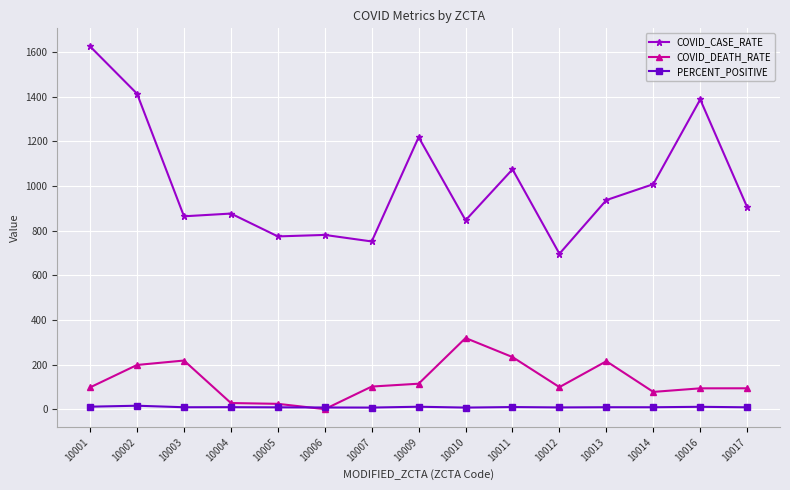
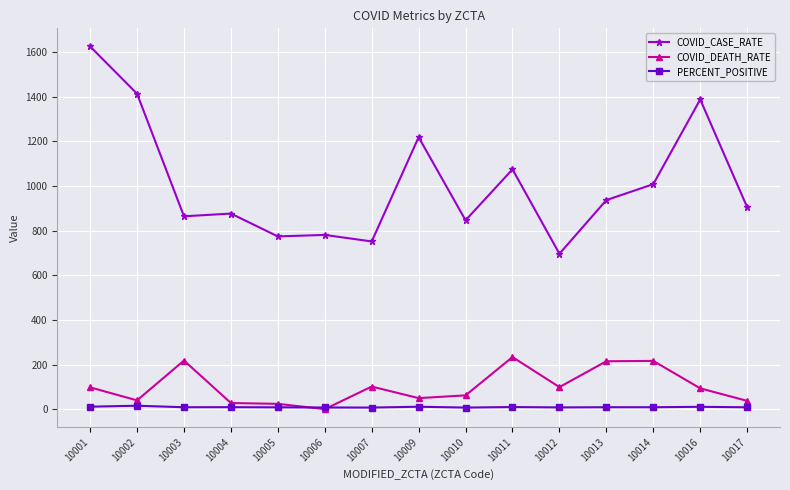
COVID_DEATH_RATE, 10002: 200 -> 40
COVID_DEATH_RATE, 10009: 110 -> 50
COVID_DEATH_RATE, 10010: 320 -> 60
COVID_DEATH_RATE, 10014: 80 -> 220
COVID_DEATH_RATE, 10017: 90 -> 40
